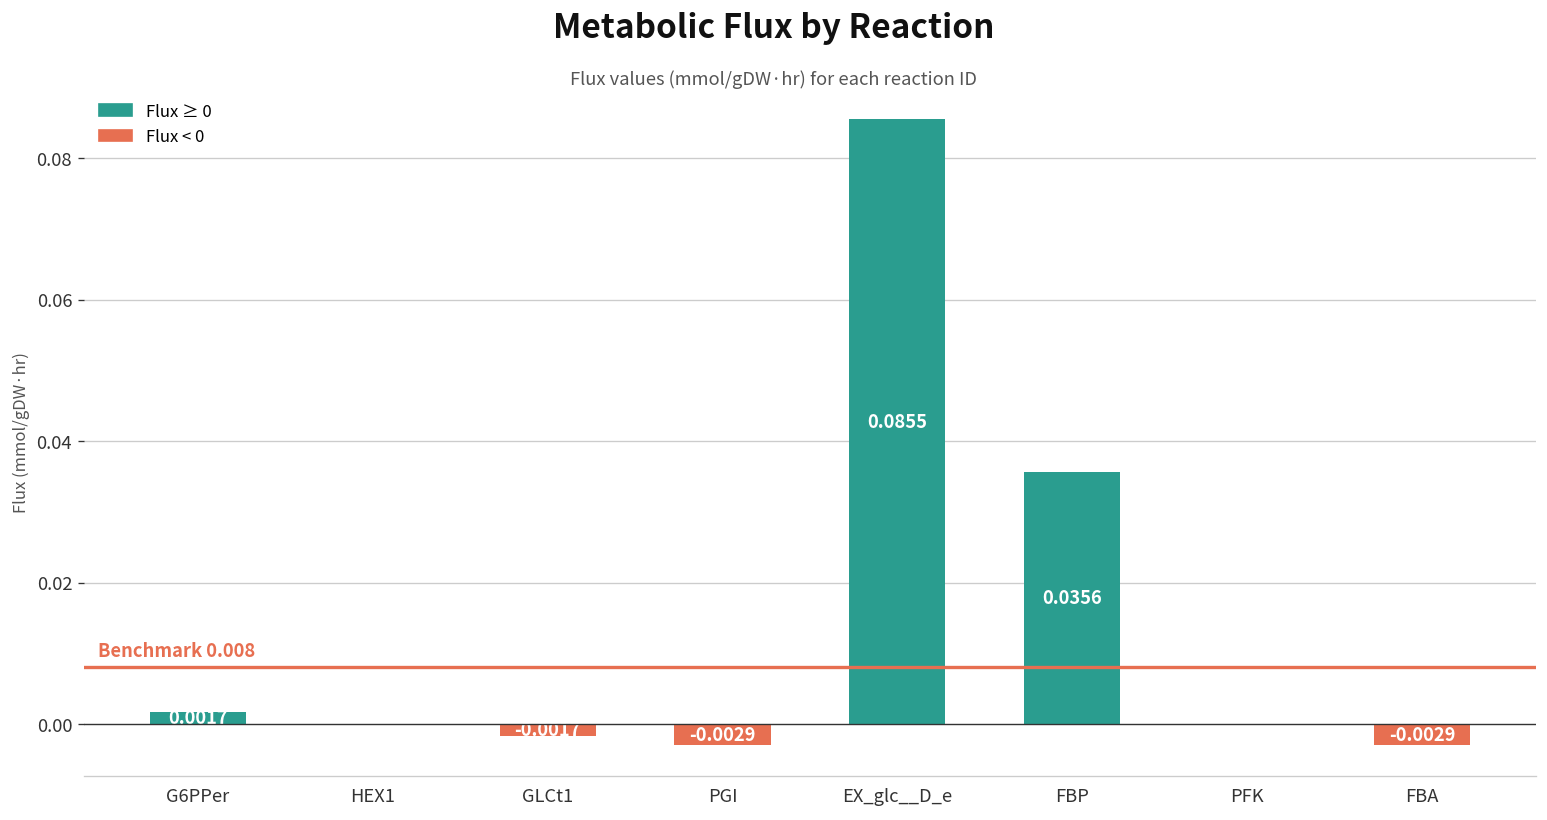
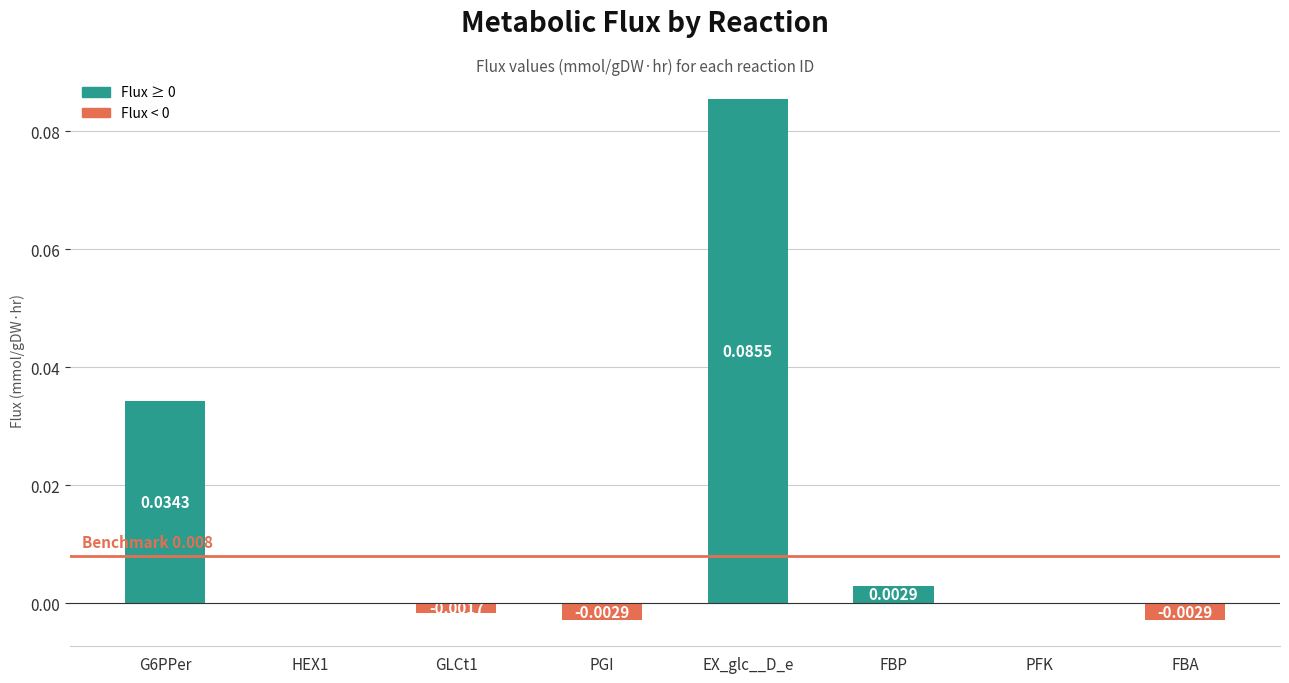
G6PPer: 0.0017 -> 0.0343
FBP: 0.0356 -> 0.0029
